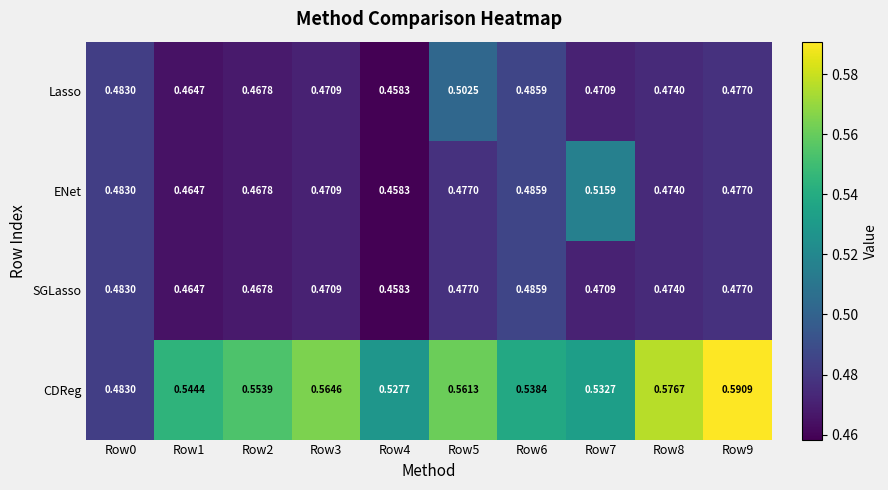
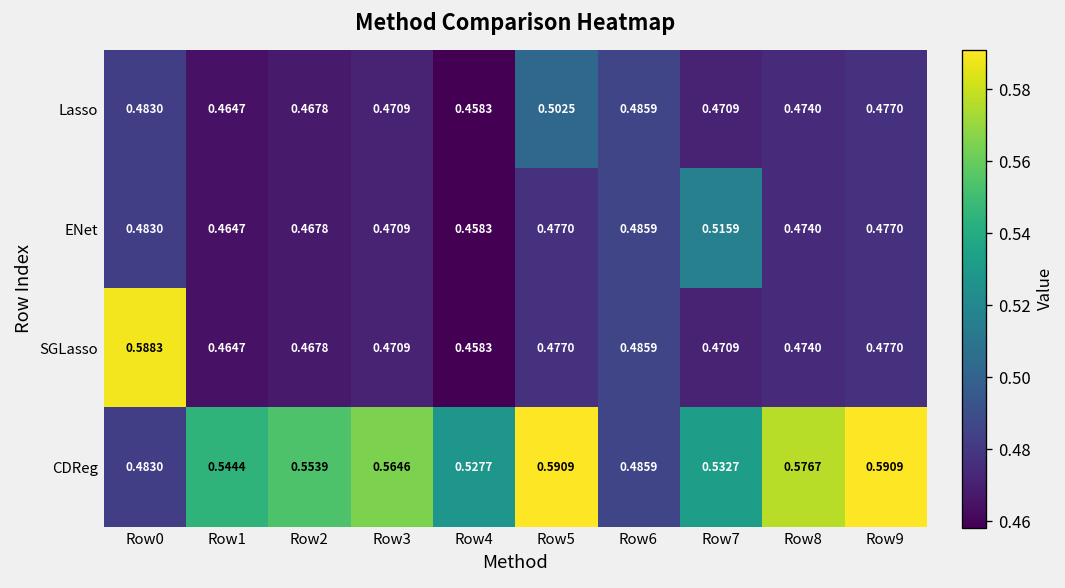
SGLasso, Row0: 0.4830 -> 0.5883
CDReg, Row5: 0.5613 -> 0.5909
CDReg, Row6: 0.5384 -> 0.4859
